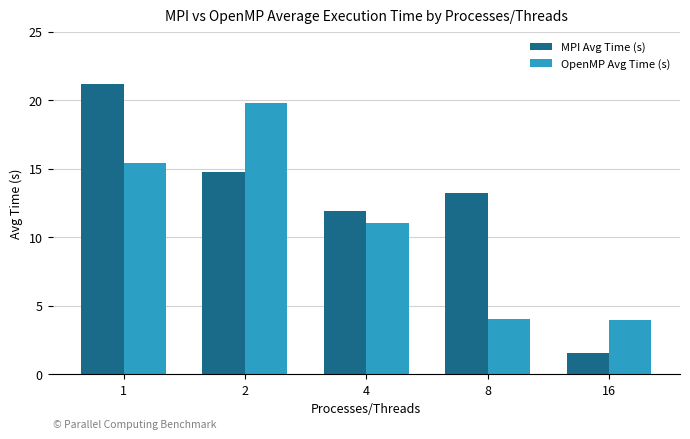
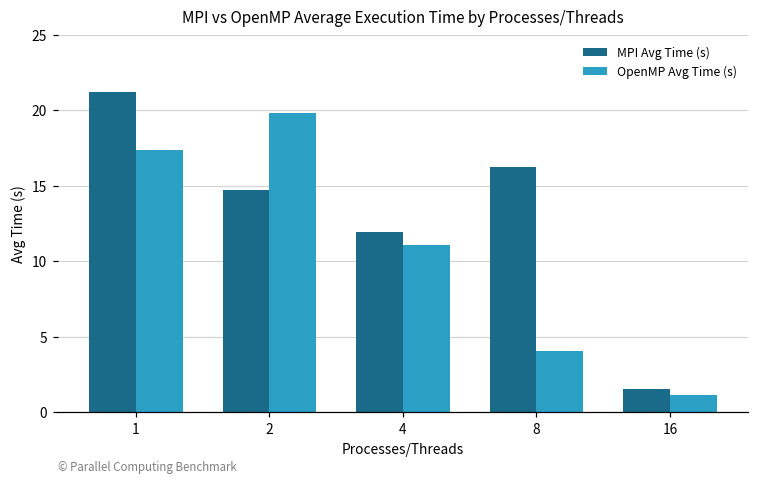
OpenMP Avg Time (s), 1: 15.4 -> 17.4
MPI Avg Time (s), 8: 13.2 -> 16.2
OpenMP Avg Time (s), 16: 4.0 -> 1.1
